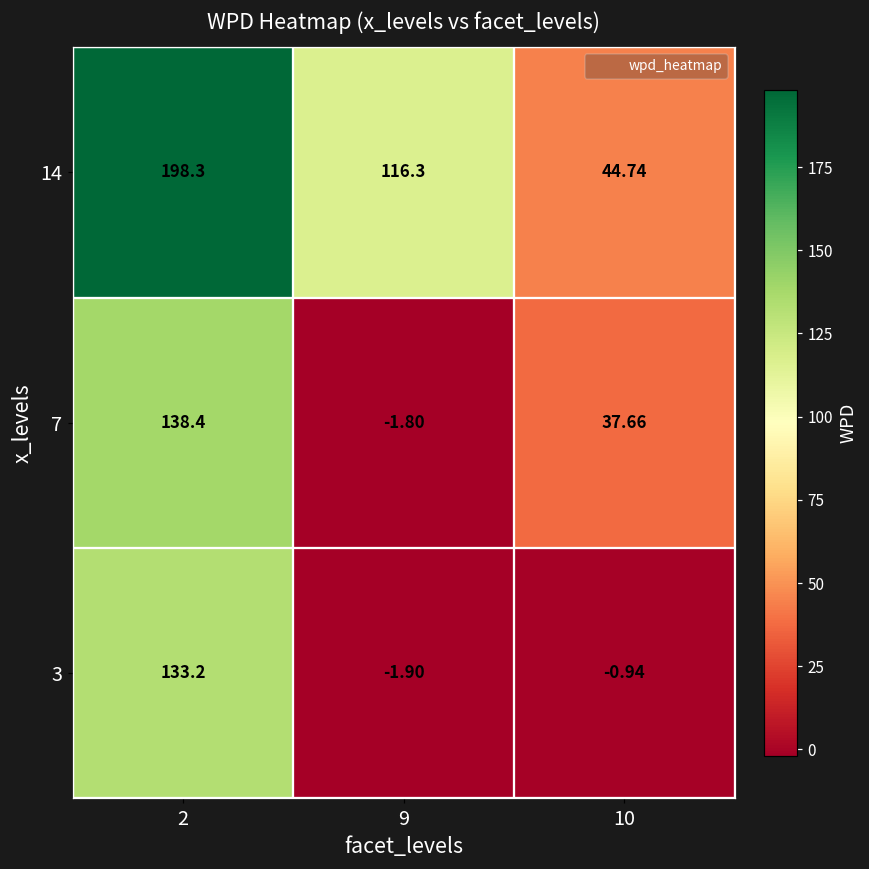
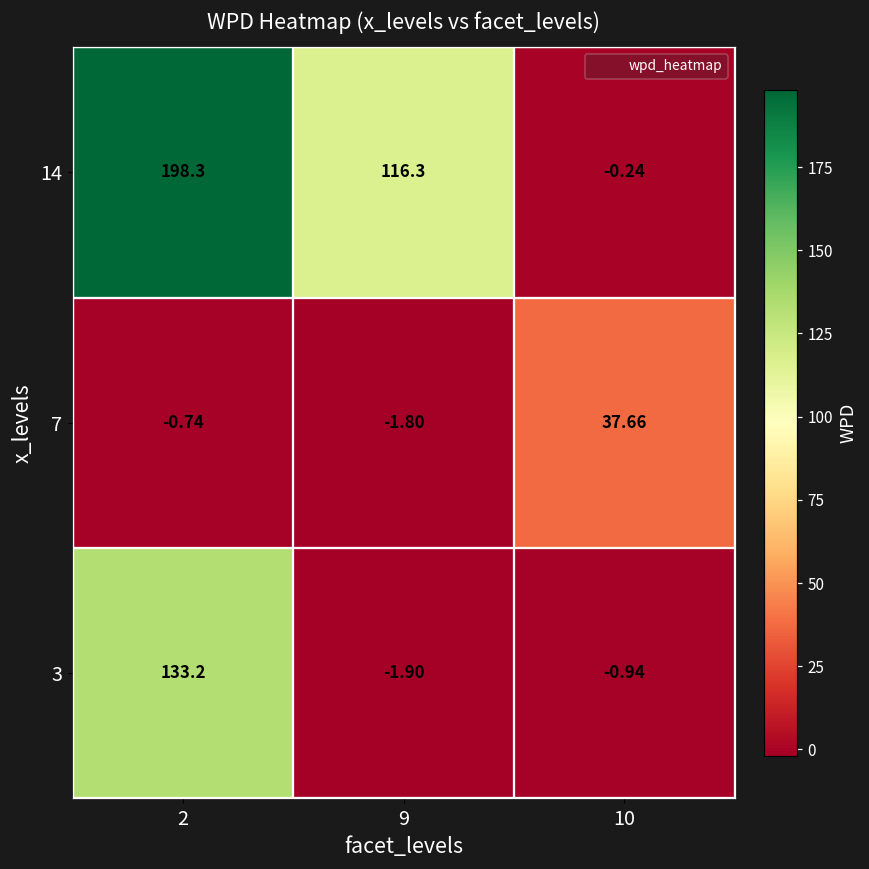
14, 10: 44.74 -> -0.24
7, 2: 138.4 -> -0.74
